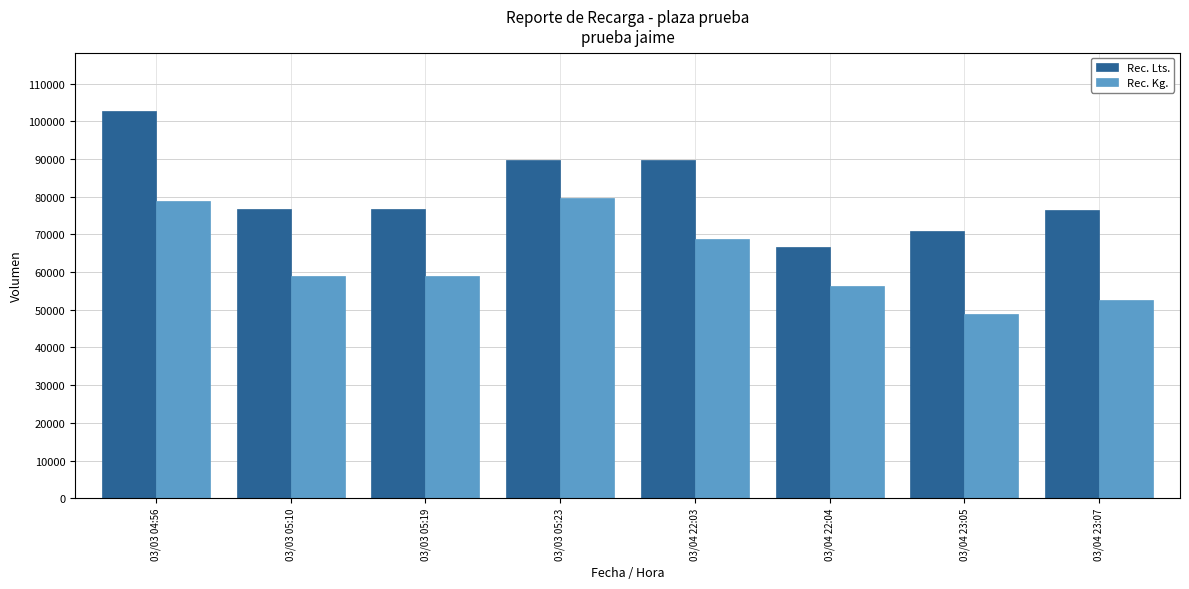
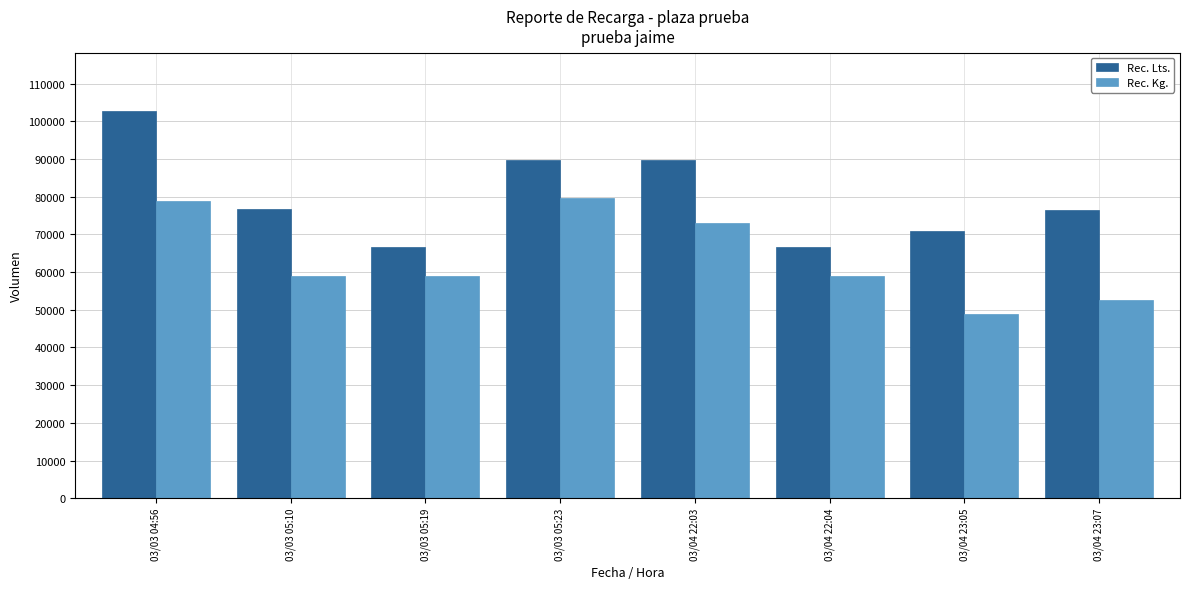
Rec. Lts., 03/03 05:19: 77000 -> 67000
Rec. Kg., 03/04 22:03: 69000 -> 73000
Rec. Kg., 03/04 22:04: 56000 -> 59000
